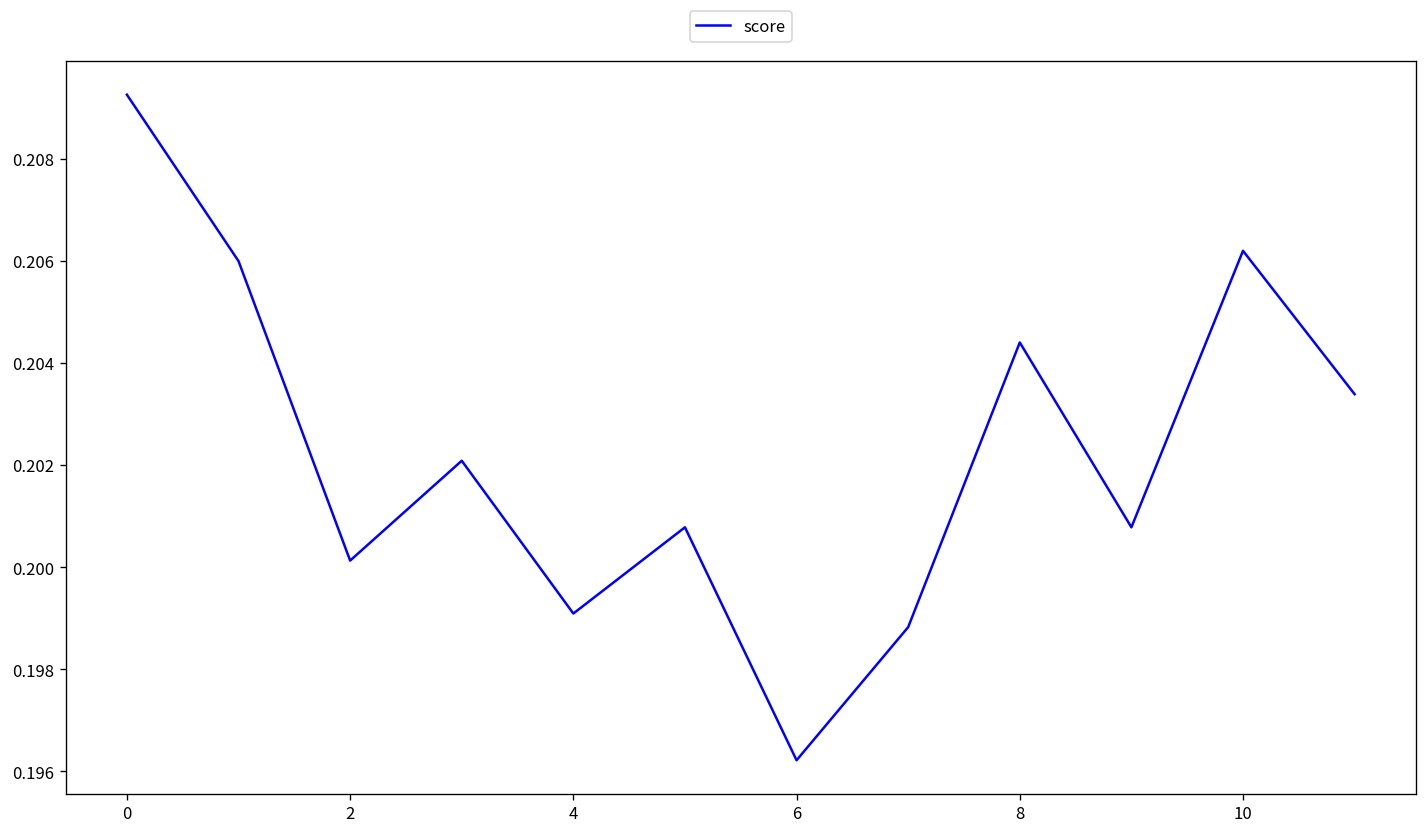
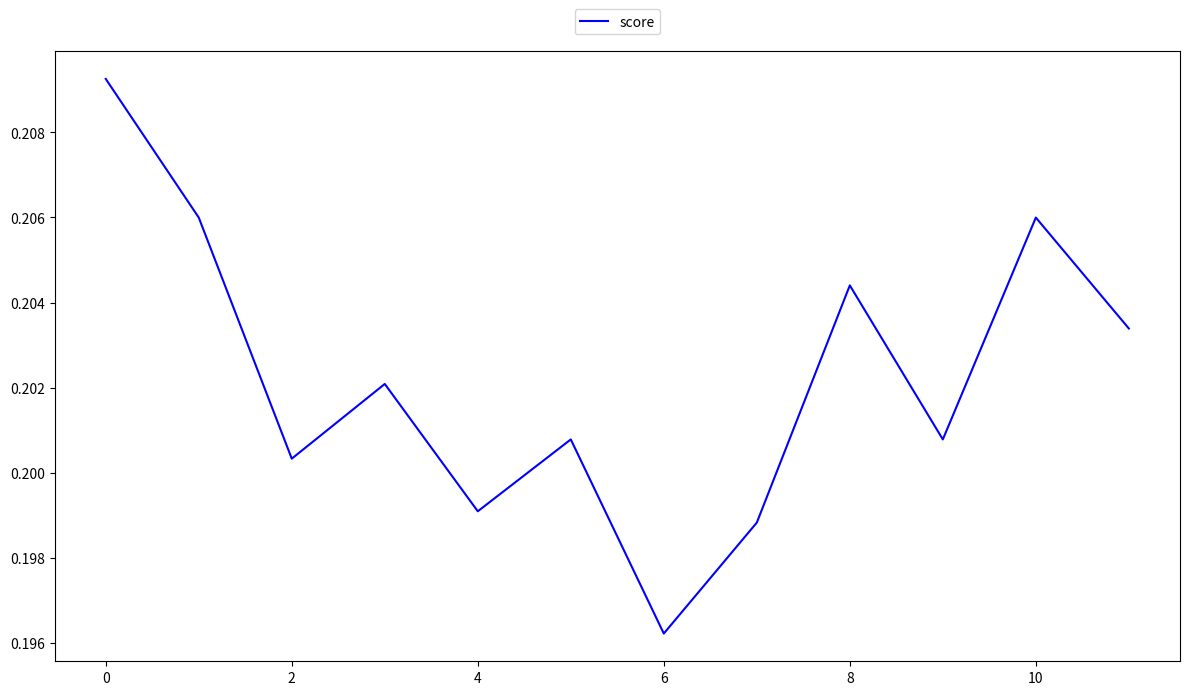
2: 0.2001 -> 0.2003
10: 0.2062 -> 0.2060
